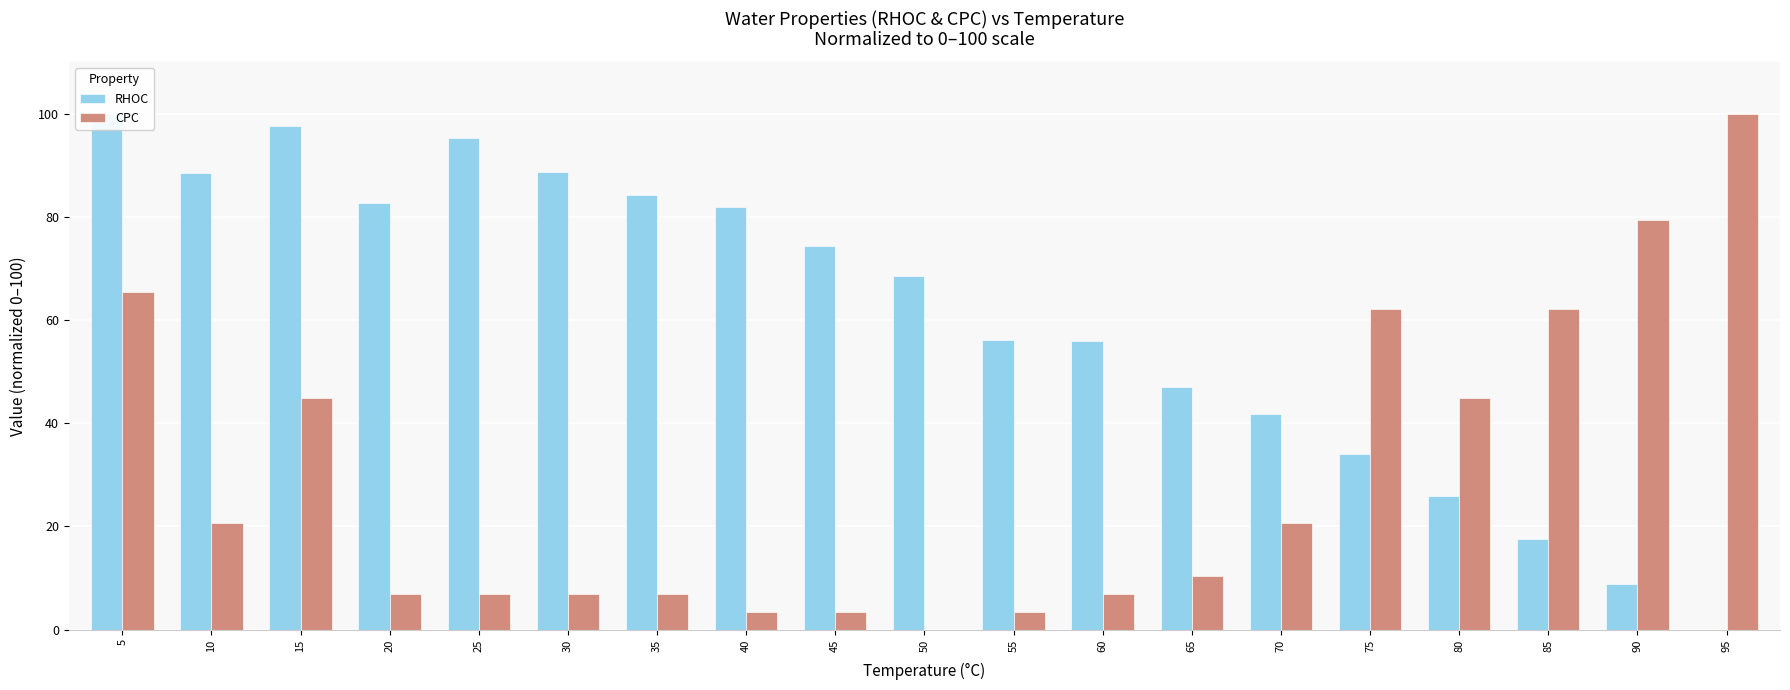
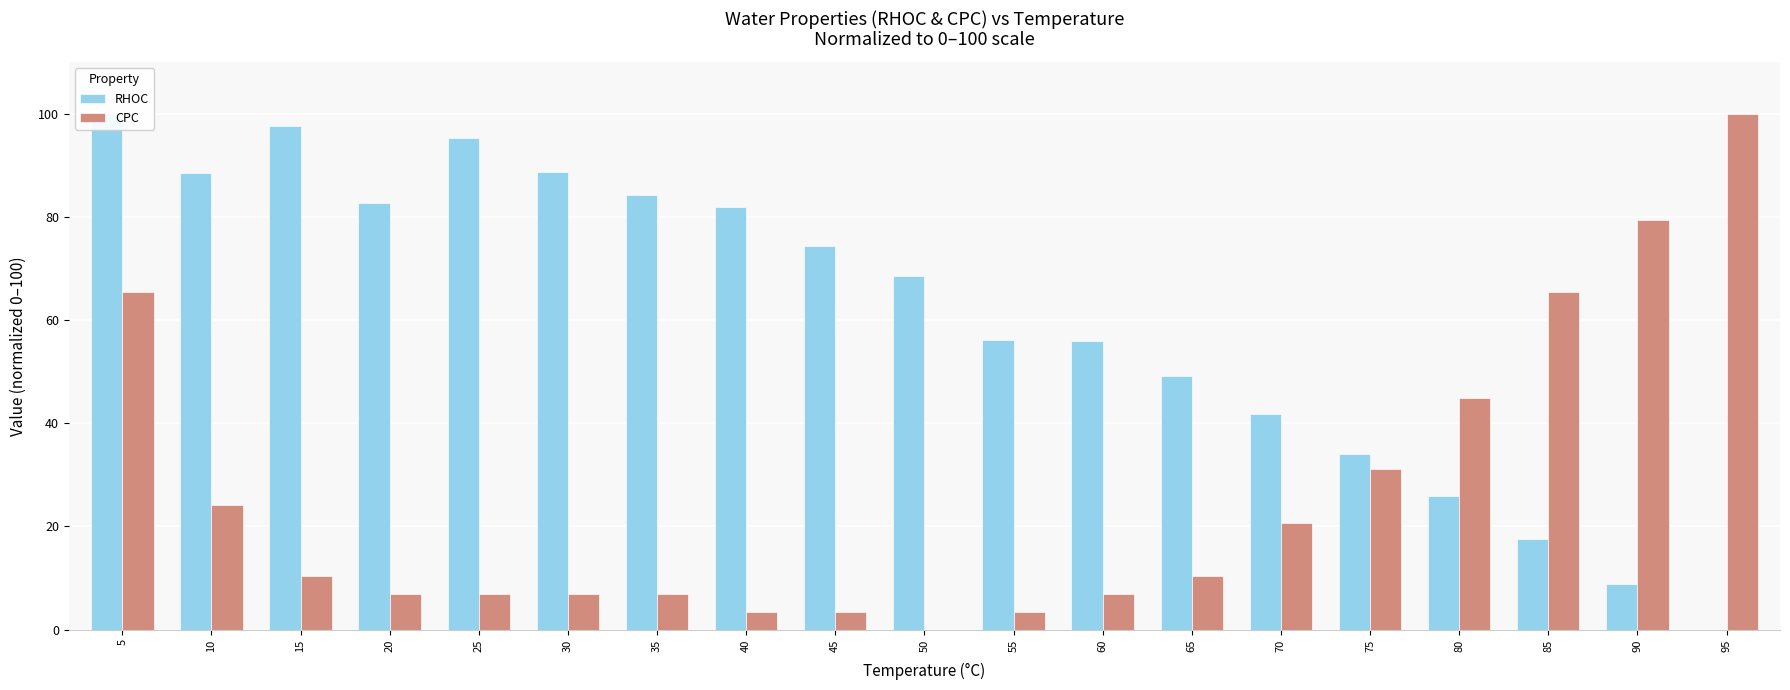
CPC, 10: 21 -> 24
CPC, 15: 45 -> 10
RHOC, 65: 47 -> 49
CPC, 75: 62 -> 31
CPC, 85: 62 -> 66
